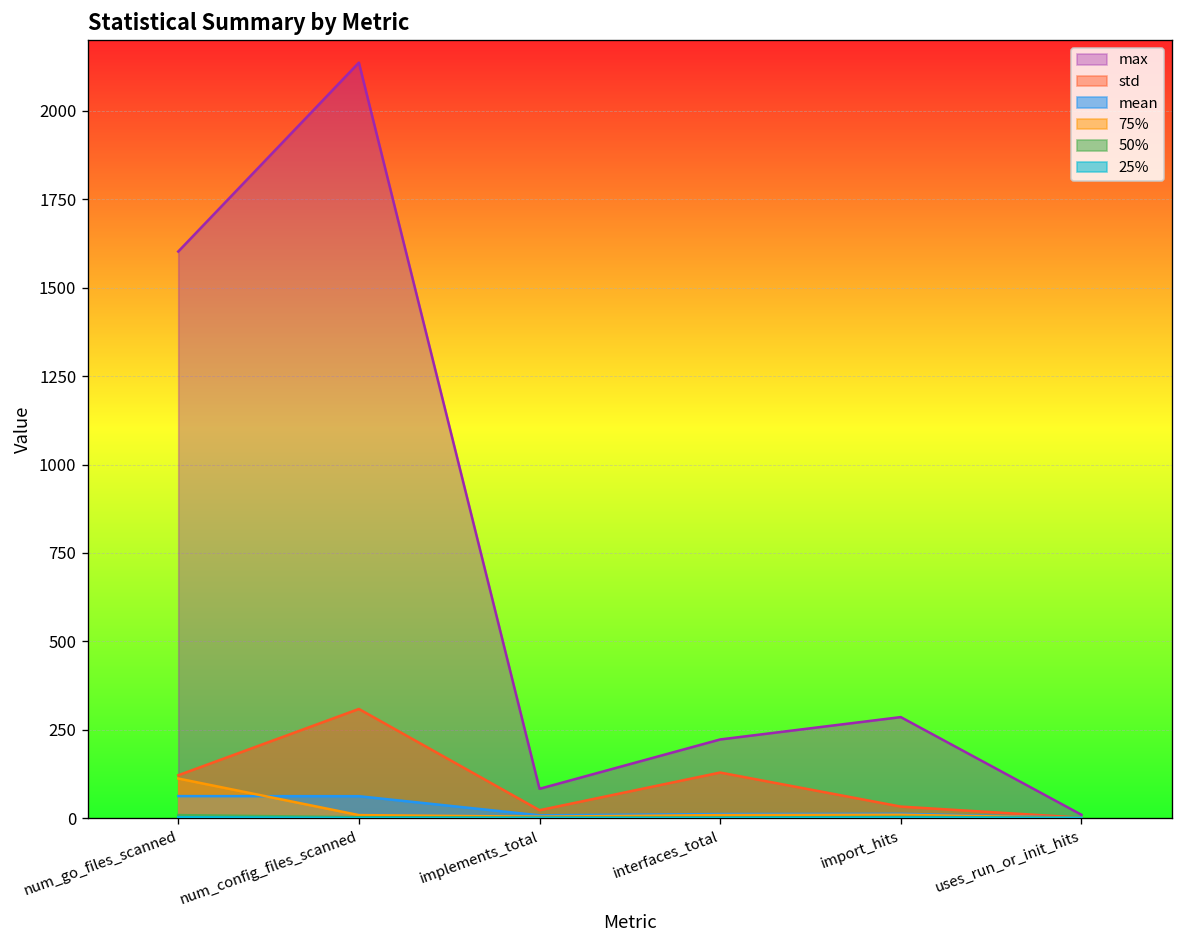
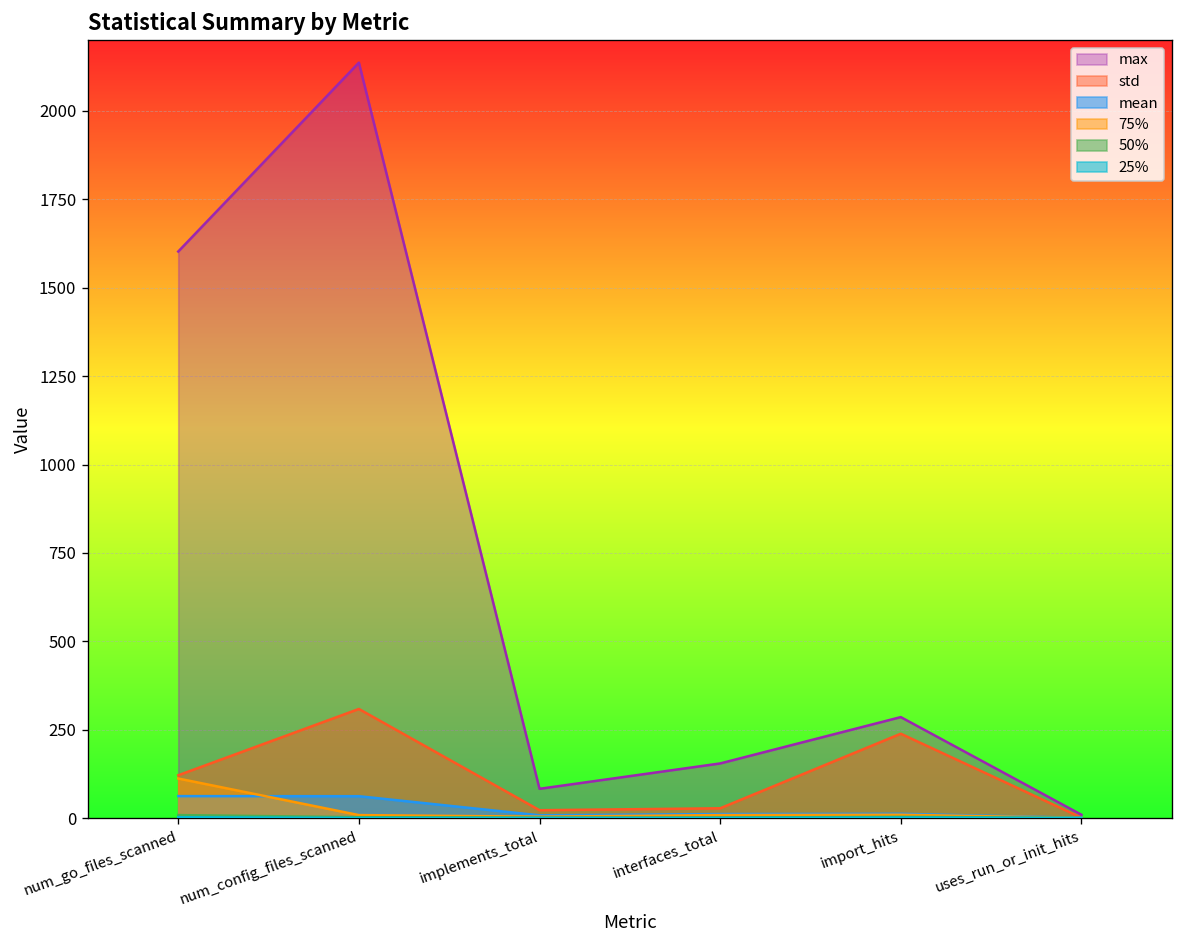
max, interfaces_total: 220 -> 160
std, interfaces_total: 130 -> 30
std, import_hits: 30 -> 240
